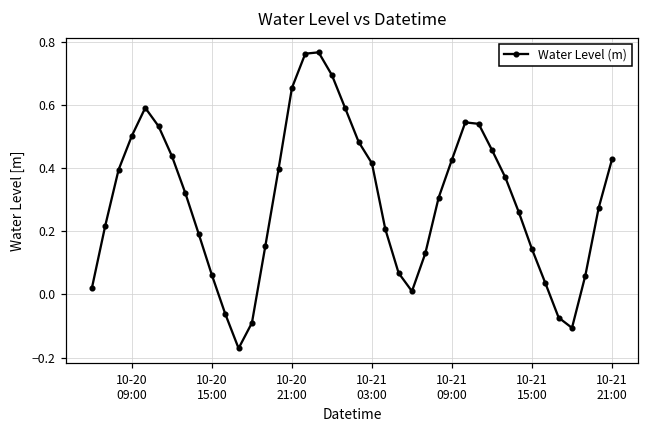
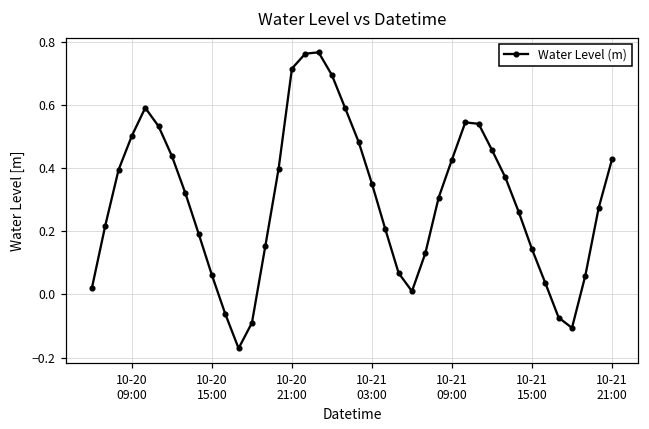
10-20 21:00: 0.65 -> 0.72
10-21 03:00: 0.41 -> 0.35
